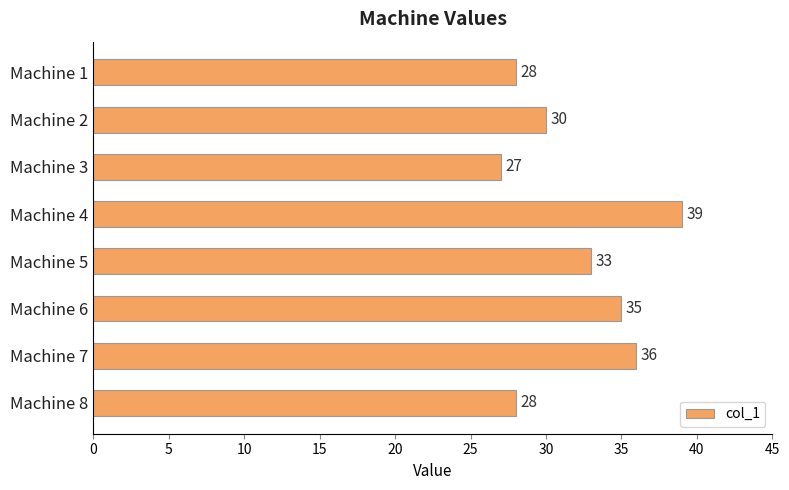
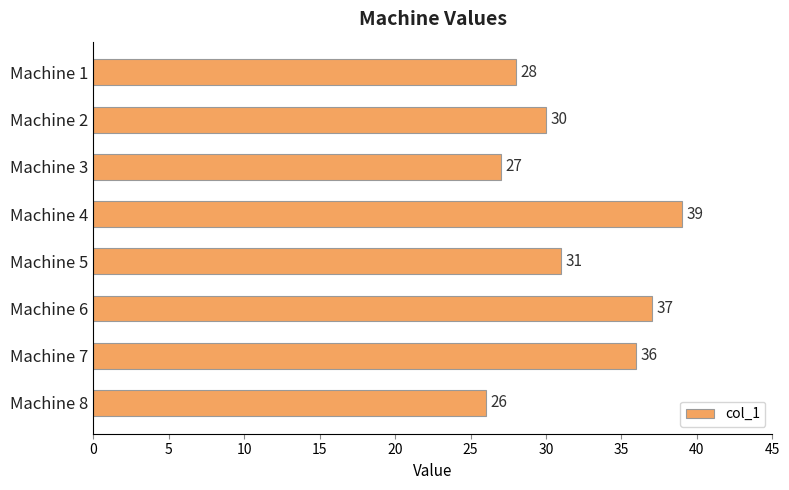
Machine 5: 33 -> 31
Machine 6: 35 -> 37
Machine 8: 28 -> 26
